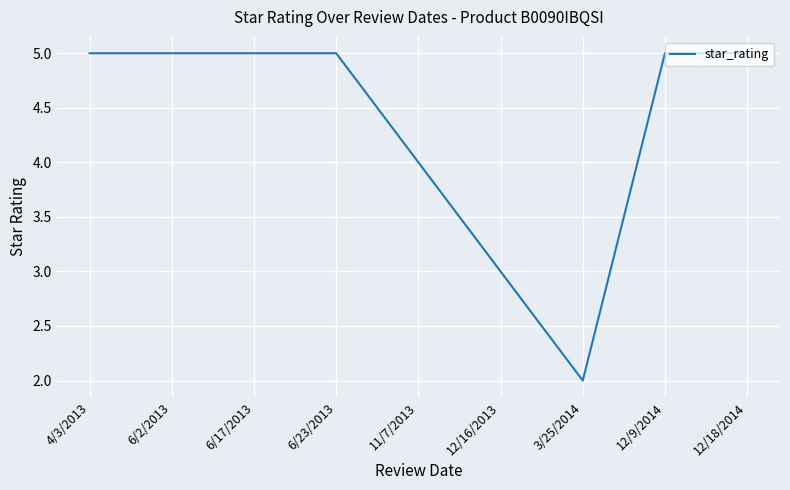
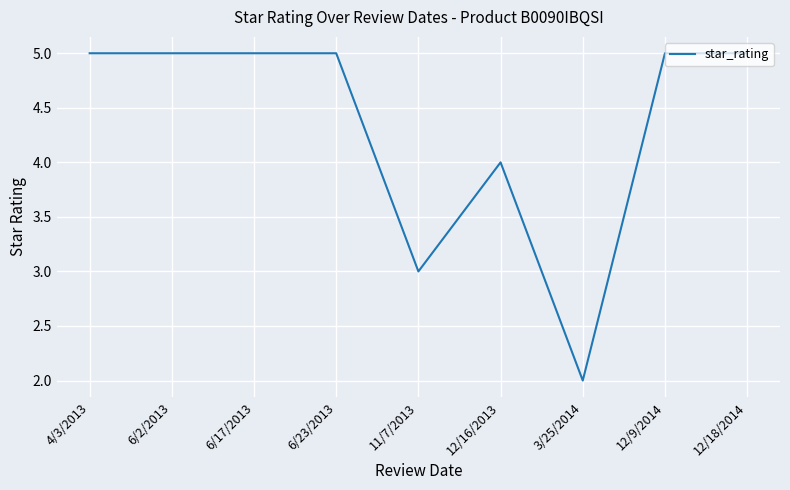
11/7/2013: 4 -> 3
12/16/2013: 3 -> 4
